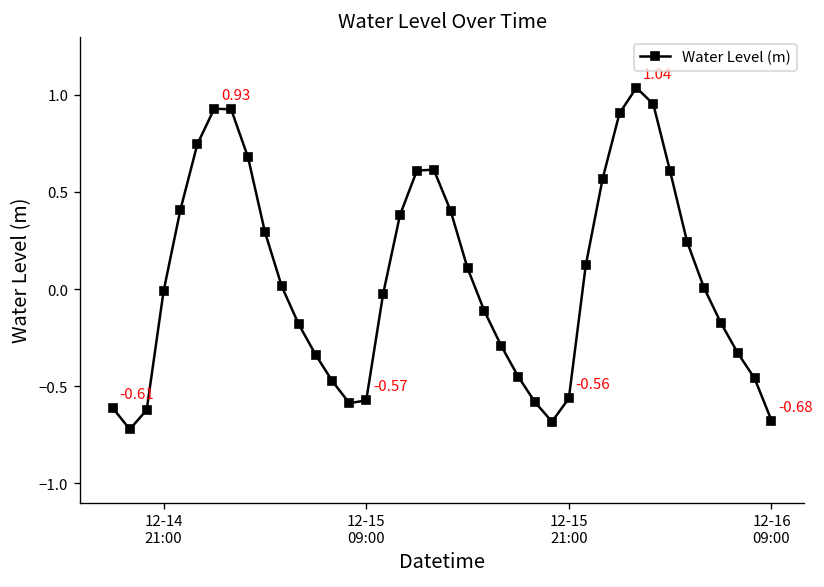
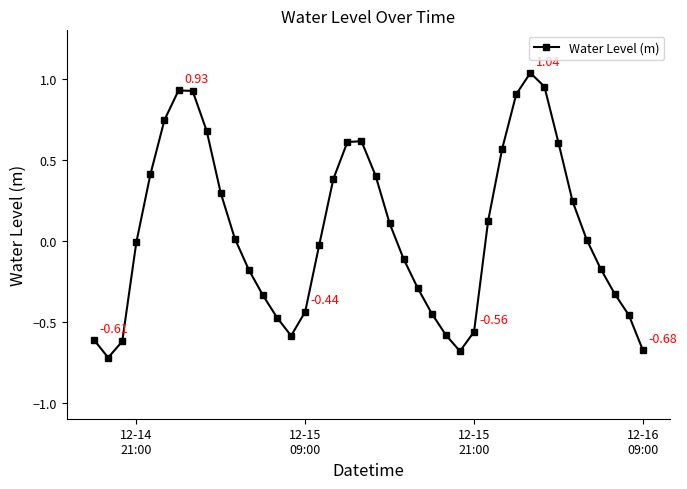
12-15 09:00: -0.57 -> -0.44
